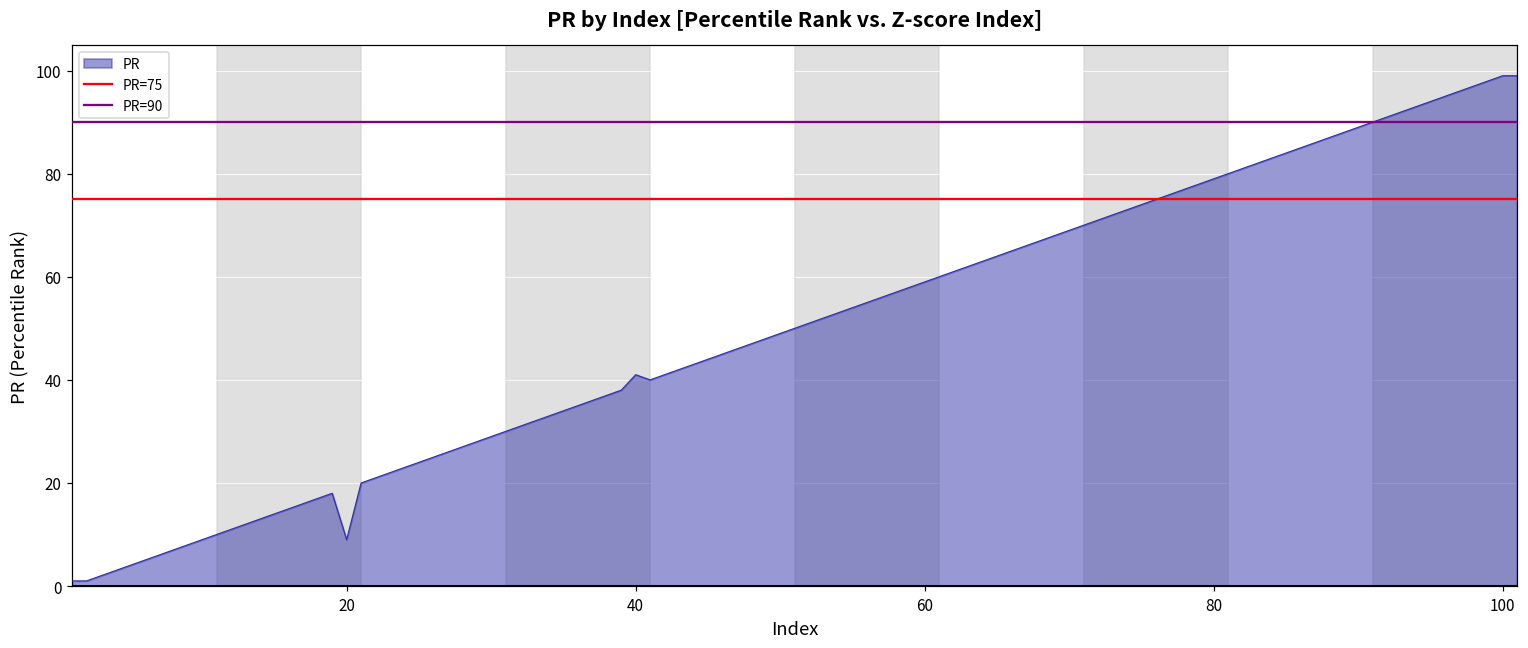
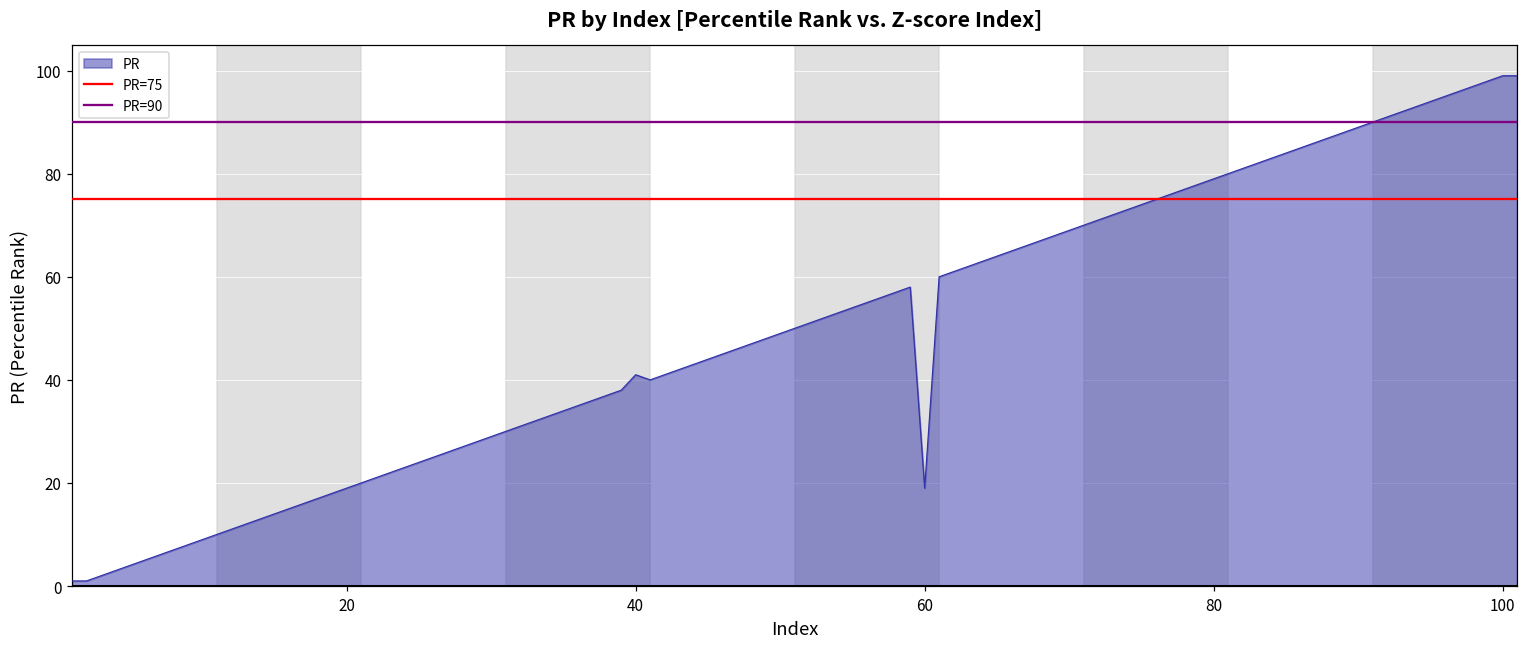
20: 9 -> 19
60: 59 -> 19
